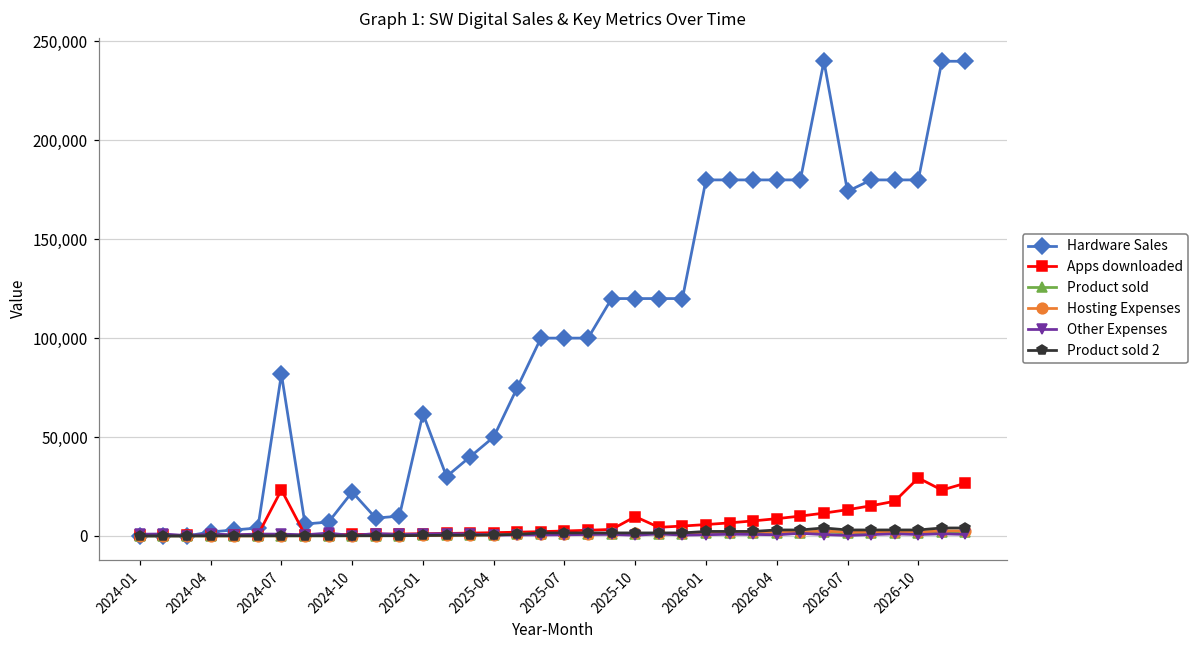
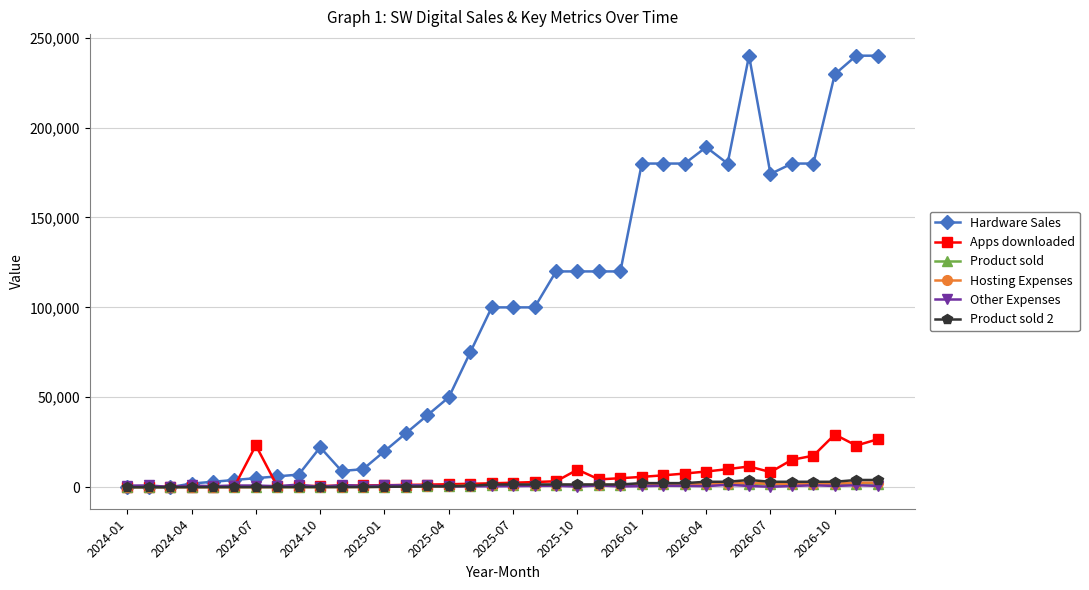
Hardware Sales, 2024-07: 82,000 -> 5,000
Hardware Sales, 2025-01: 62,000 -> 20,000
Hardware Sales, 2026-04: 180,000 -> 189,000
Apps downloaded, 2026-07: 13,000 -> 8,000
Hardware Sales, 2026-10: 180,000 -> 230,000
